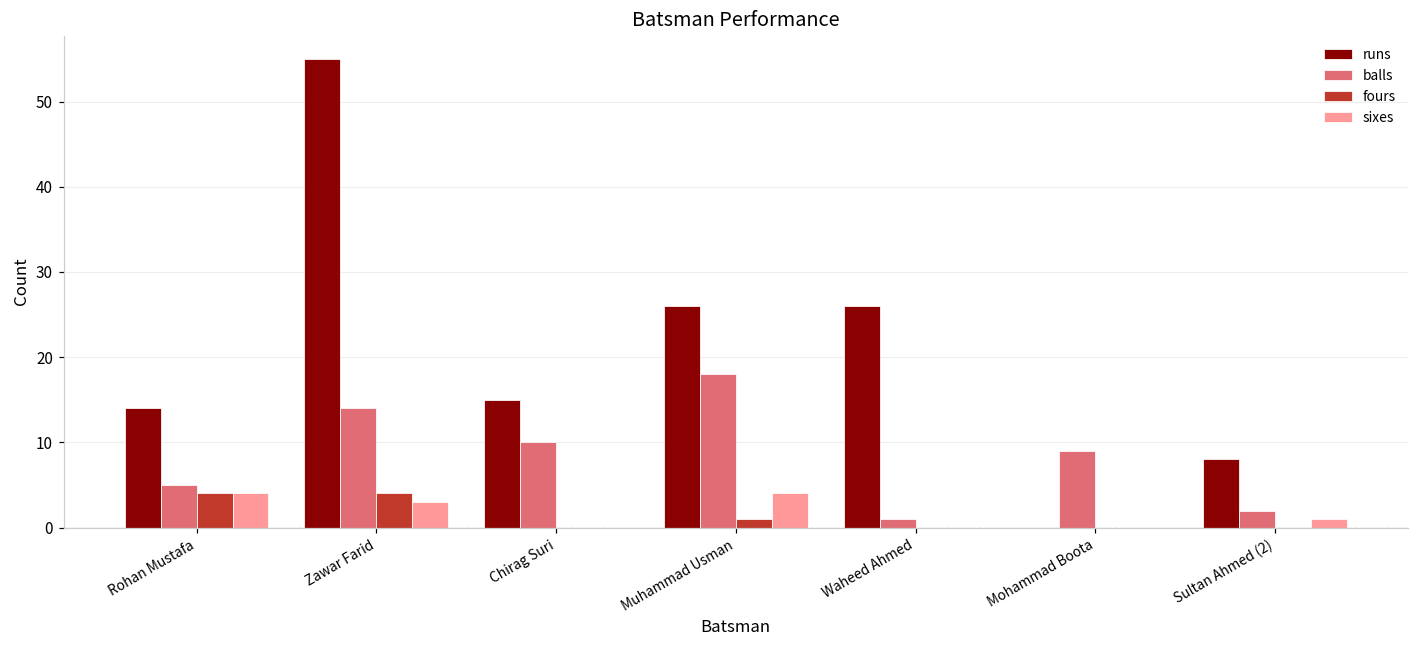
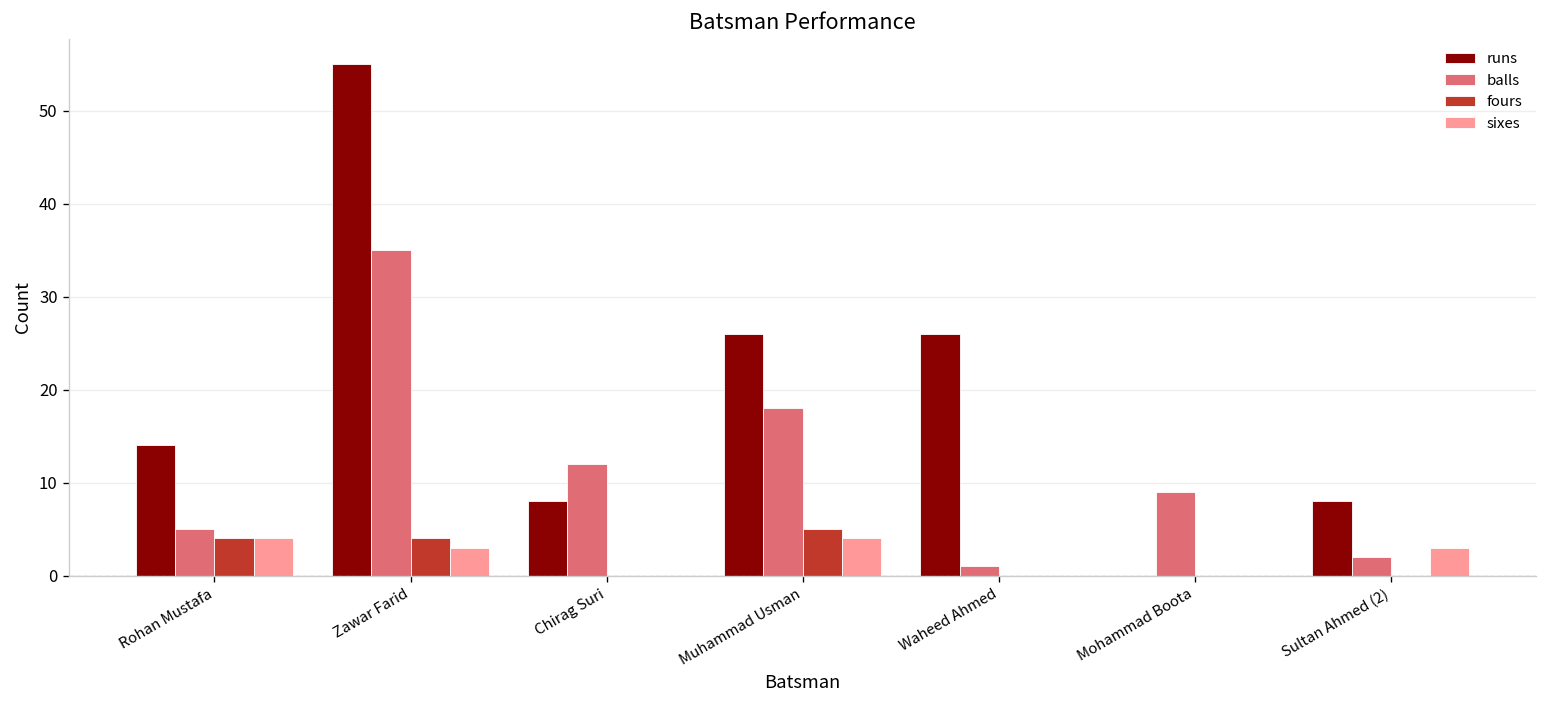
balls, Zawar Farid: 14 -> 35
runs, Chirag Suri: 15 -> 8
balls, Chirag Suri: 10 -> 12
fours, Muhammad Usman: 1 -> 5
sixes, Sultan Ahmed (2): 1 -> 3
